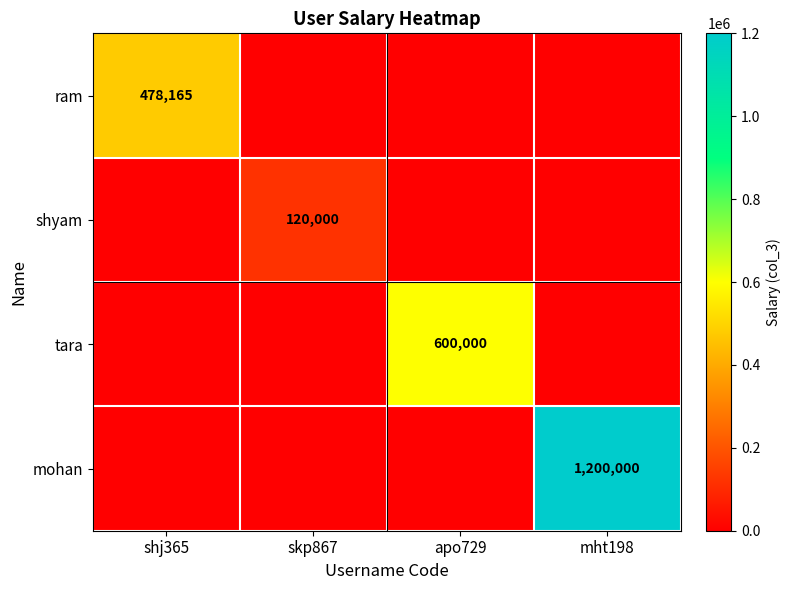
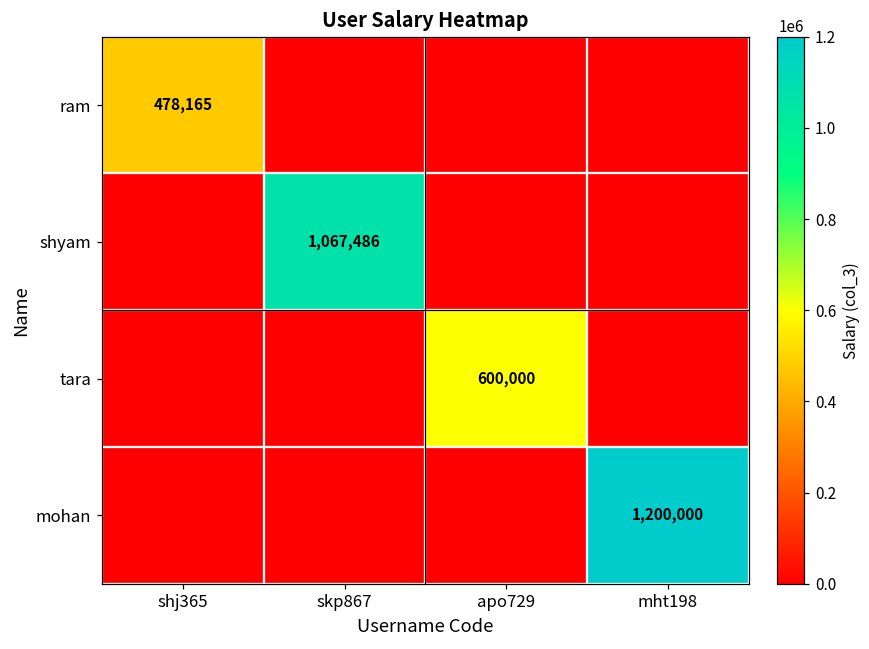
shyam, skp867: 120,000 -> 1,067,486
